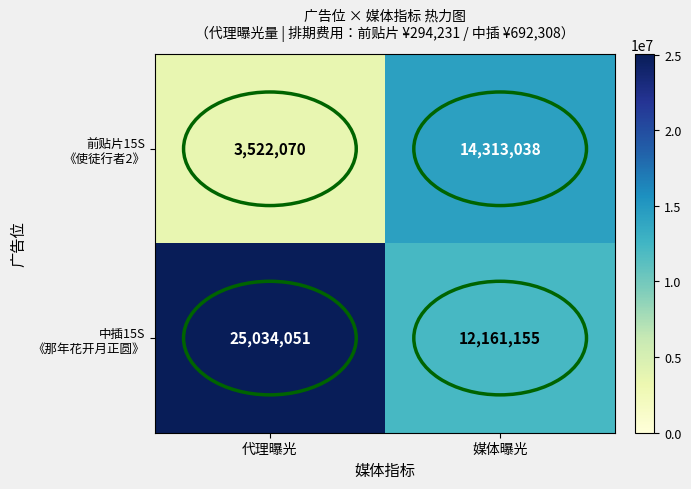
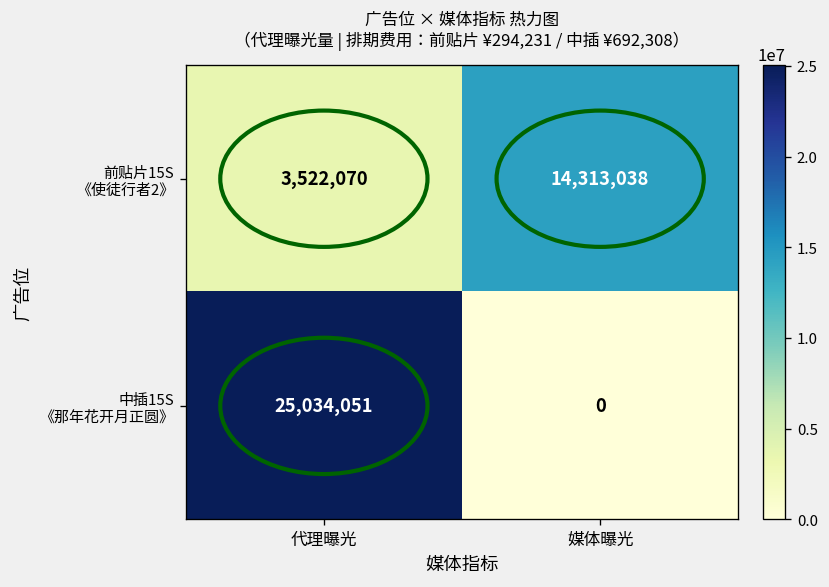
中插15S 《那年花开月正圆》, 媒体曝光: 12,161,155 -> 0
